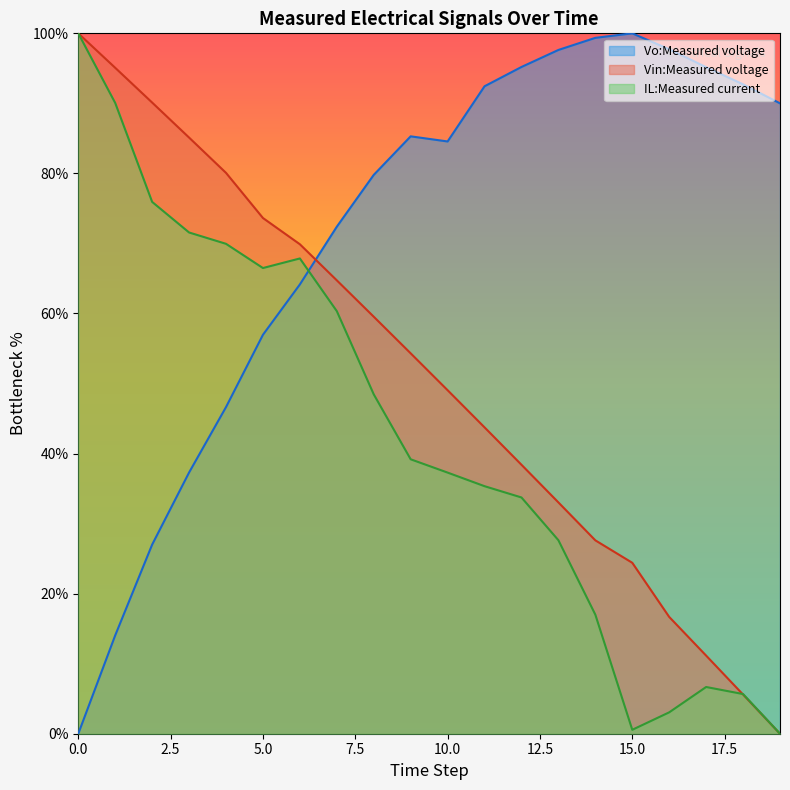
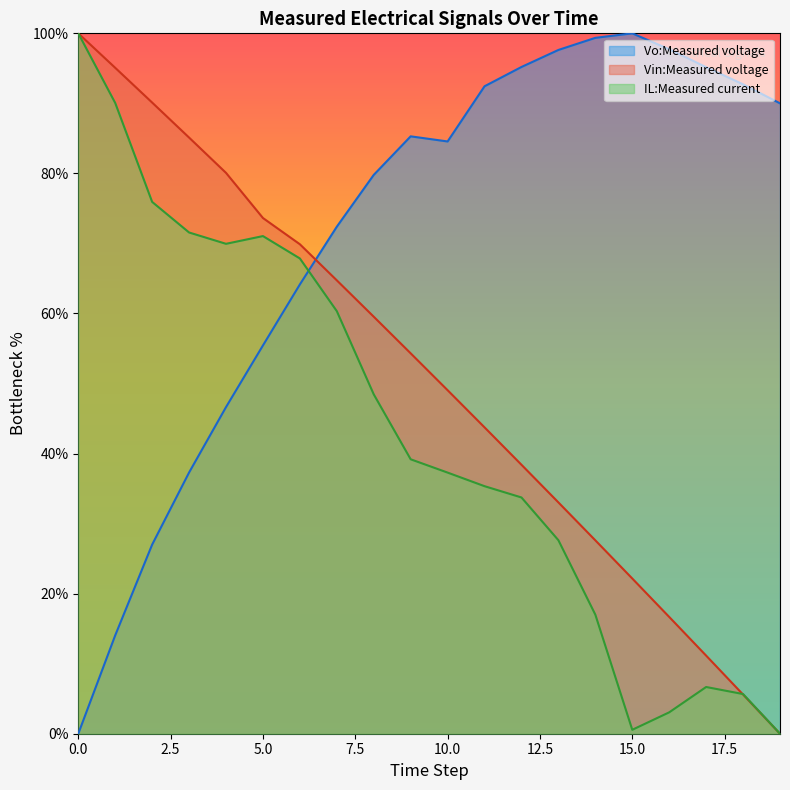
Vo:Measured voltage, 5.0: 57% -> 55%
IL:Measured current, 5.0: 66% -> 71%
Vin:Measured voltage, 15.0: 24% -> 22%
